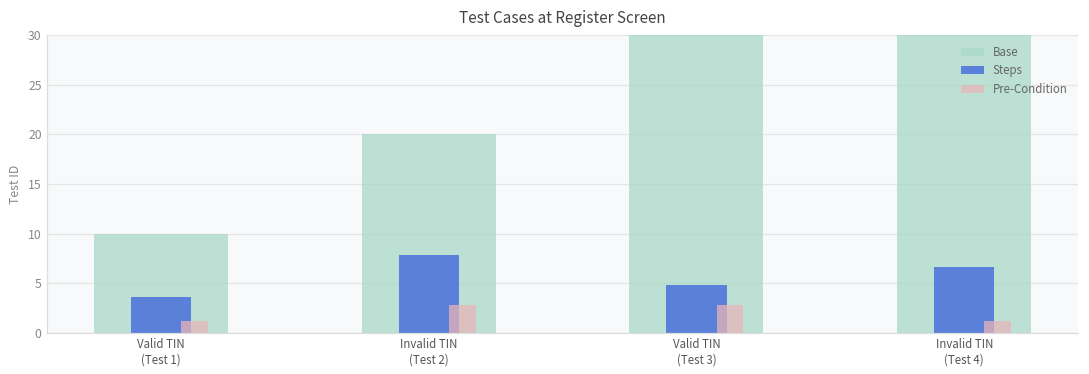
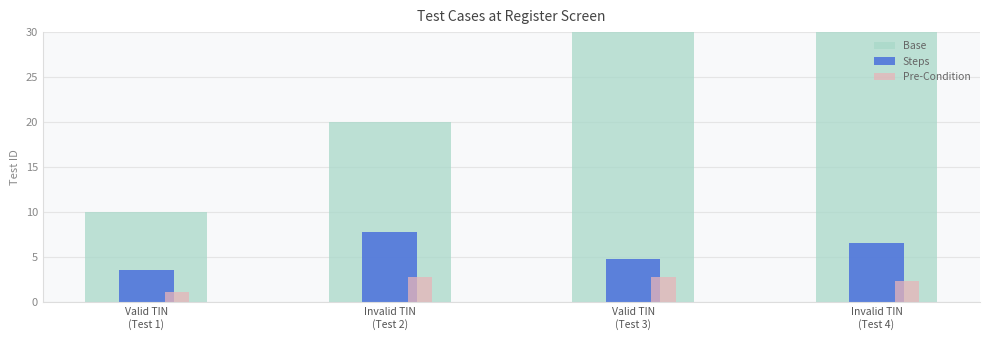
Pre-Condition, Invalid TIN (Test 4): 1 -> 2
